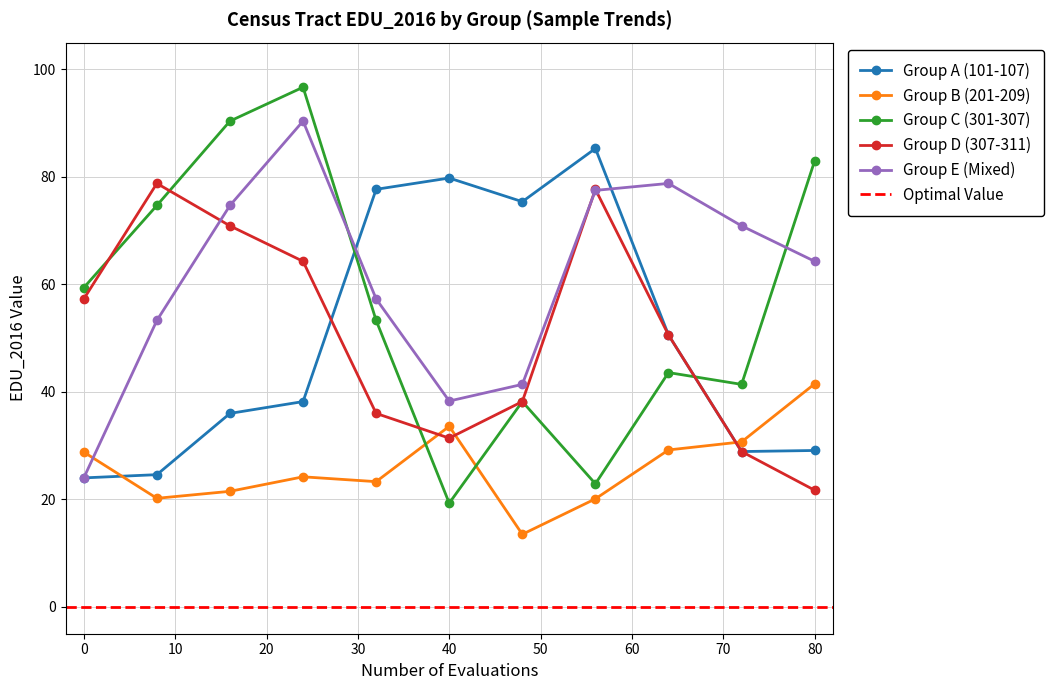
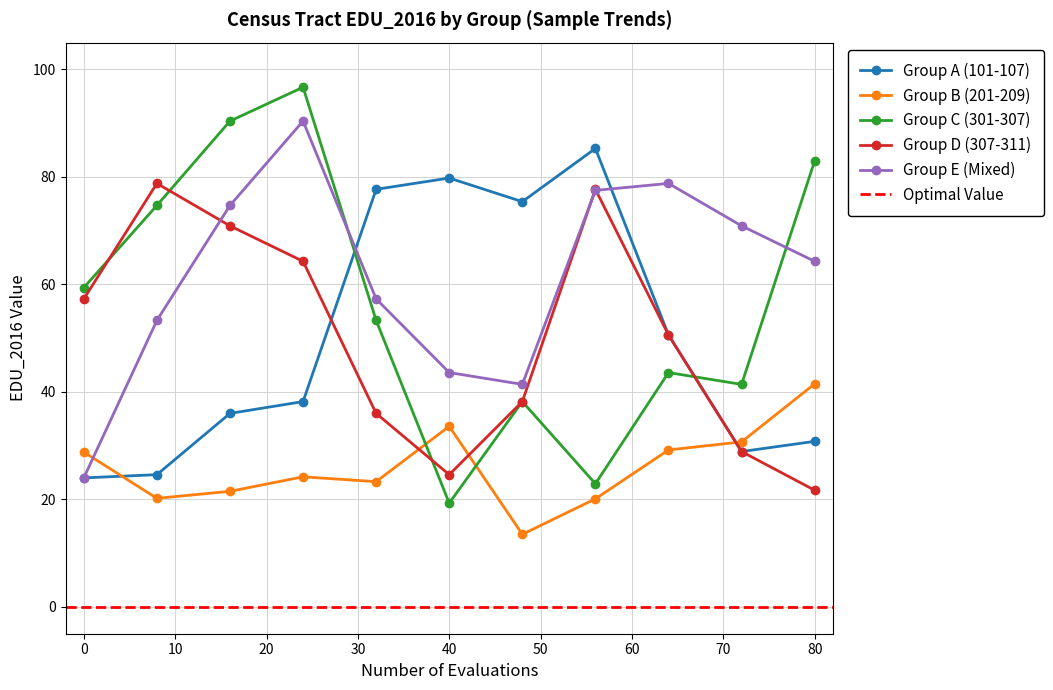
Group D (307-311), 40: 31 -> 25
Group E (Mixed), 40: 38 -> 44
Group A (101-107), 80: 29 -> 31
